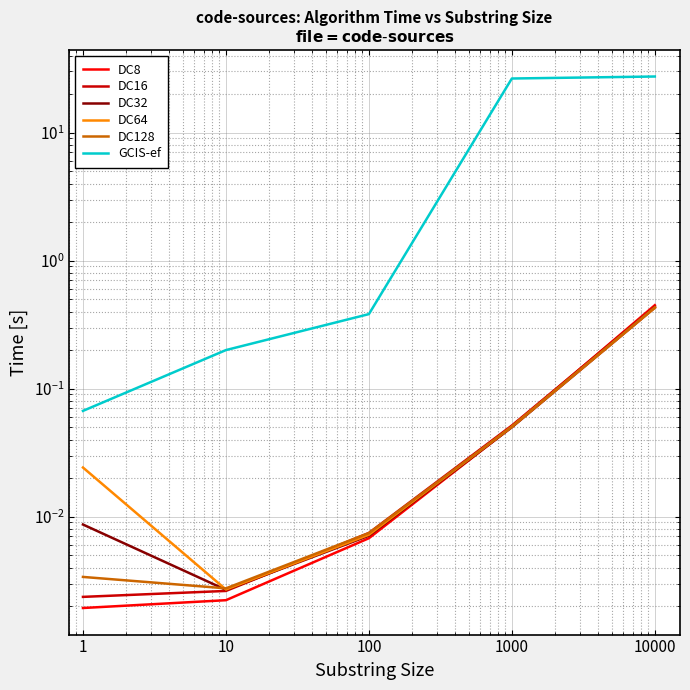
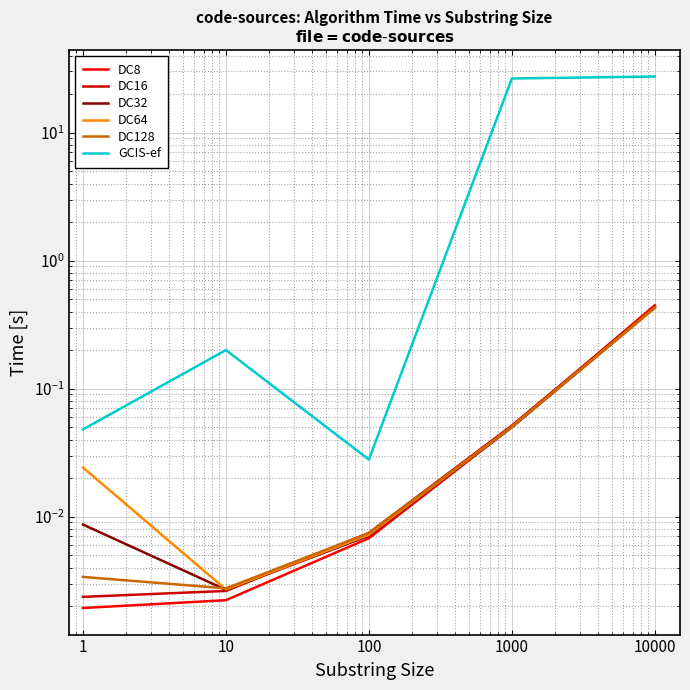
GCIS-ef, 1: 0.07 -> 0.048
GCIS-ef, 100: 0.38 -> 0.028
